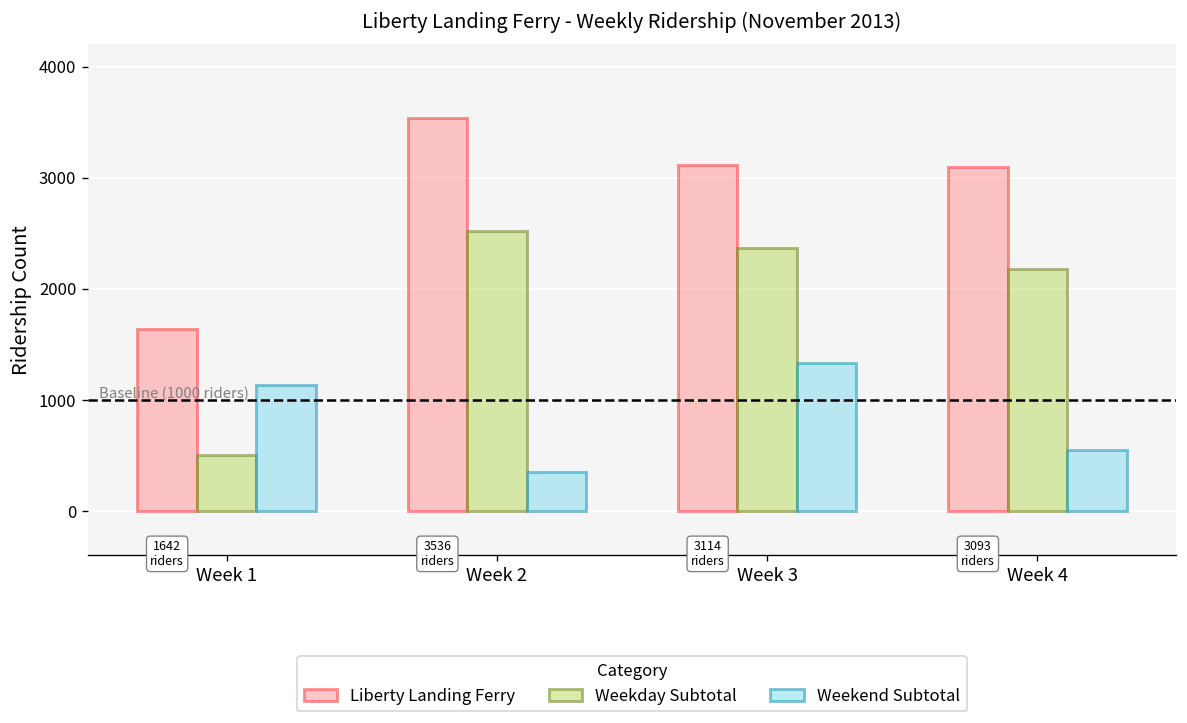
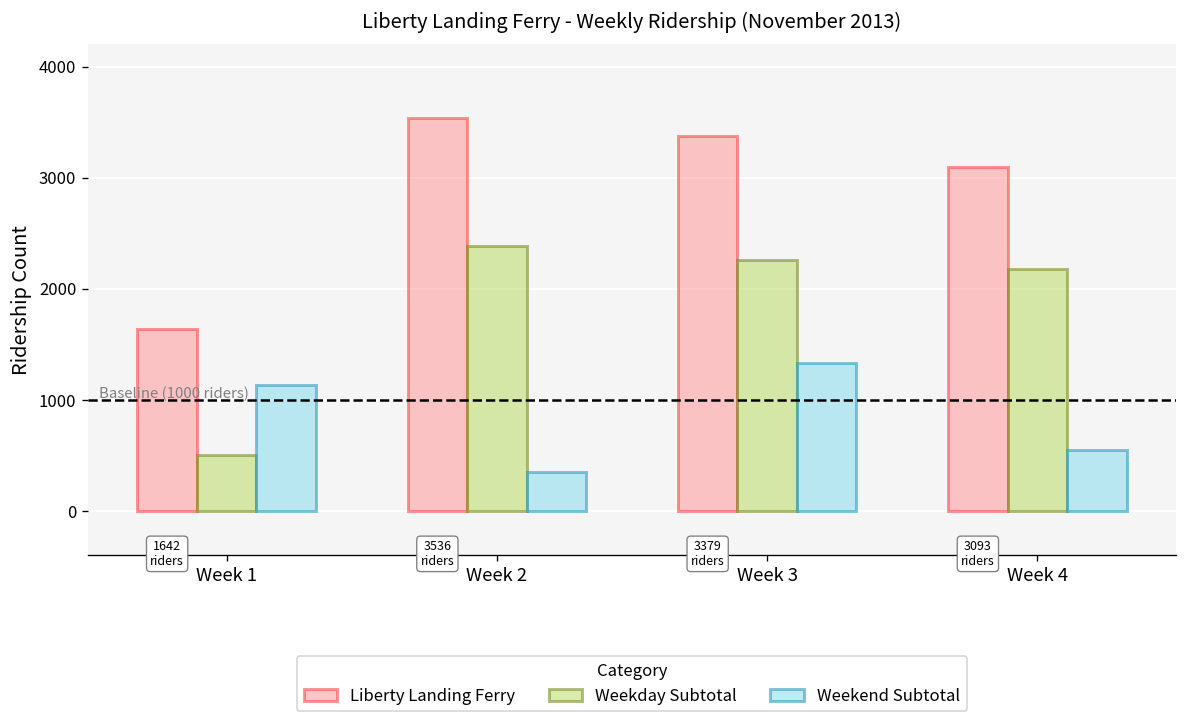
Weekday Subtotal, Week 2: 2500 -> 2400
Liberty Landing Ferry, Week 3: 3114 -> 3379
Weekday Subtotal, Week 3: 2400 -> 2300
